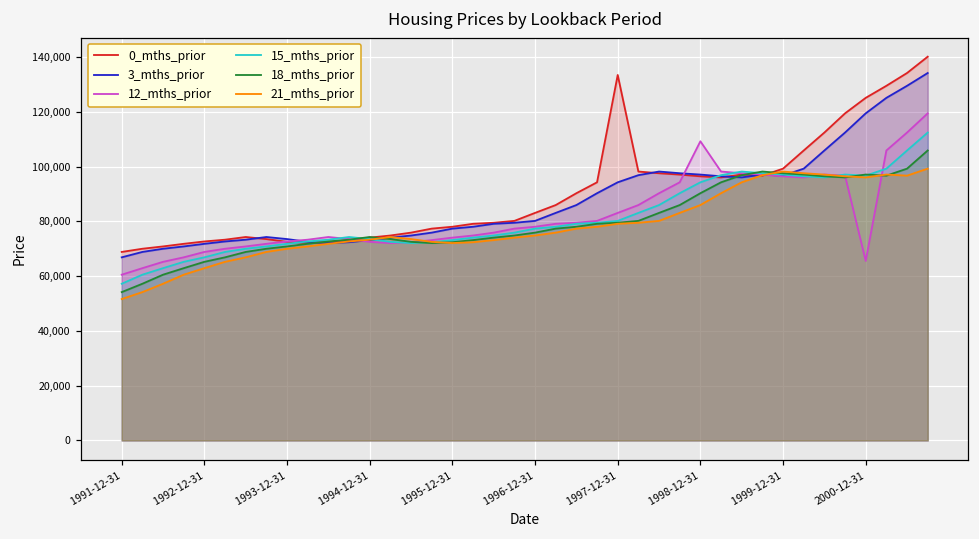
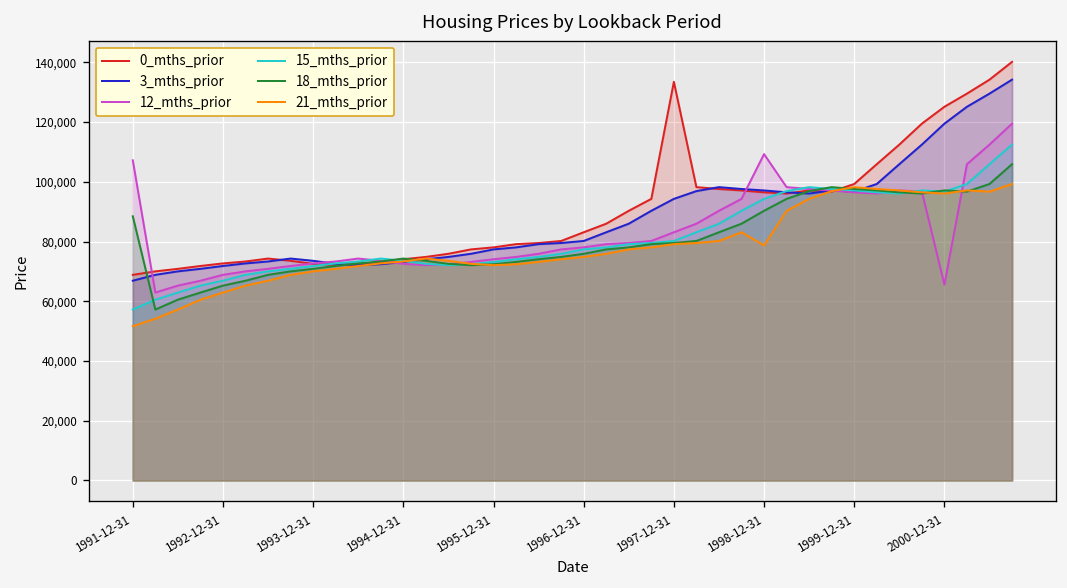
12_mths_prior, 1991-12-31: 61,000 -> 107,000
18_mths_prior, 1991-12-31: 54,000 -> 88,000
21_mths_prior, 1998-12-31: 86,000 -> 79,000
